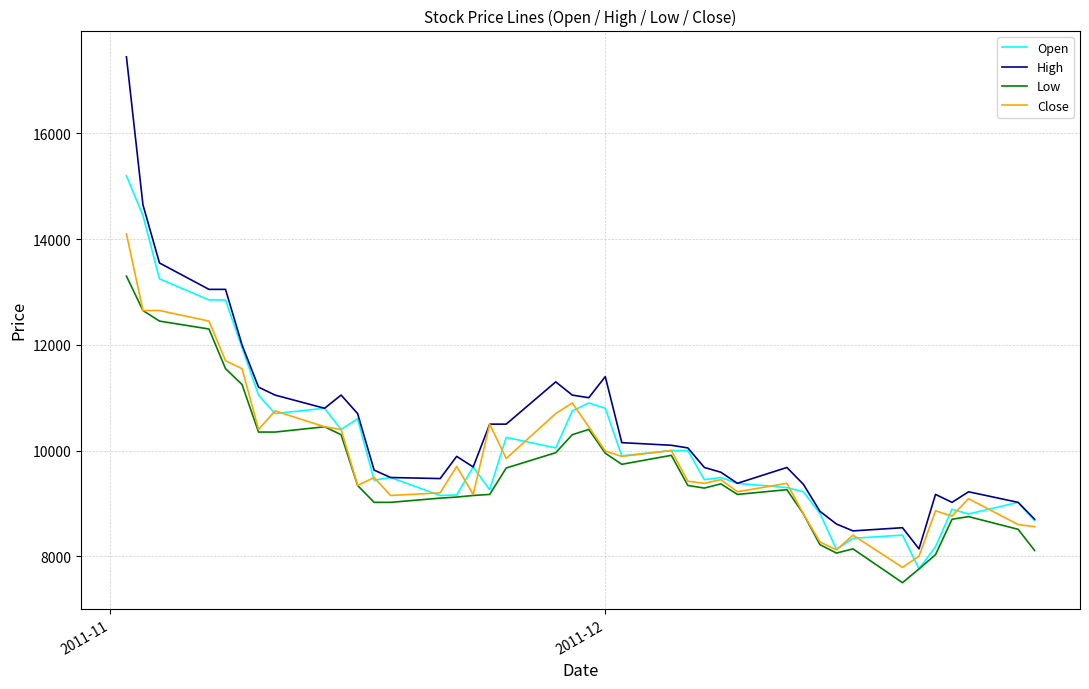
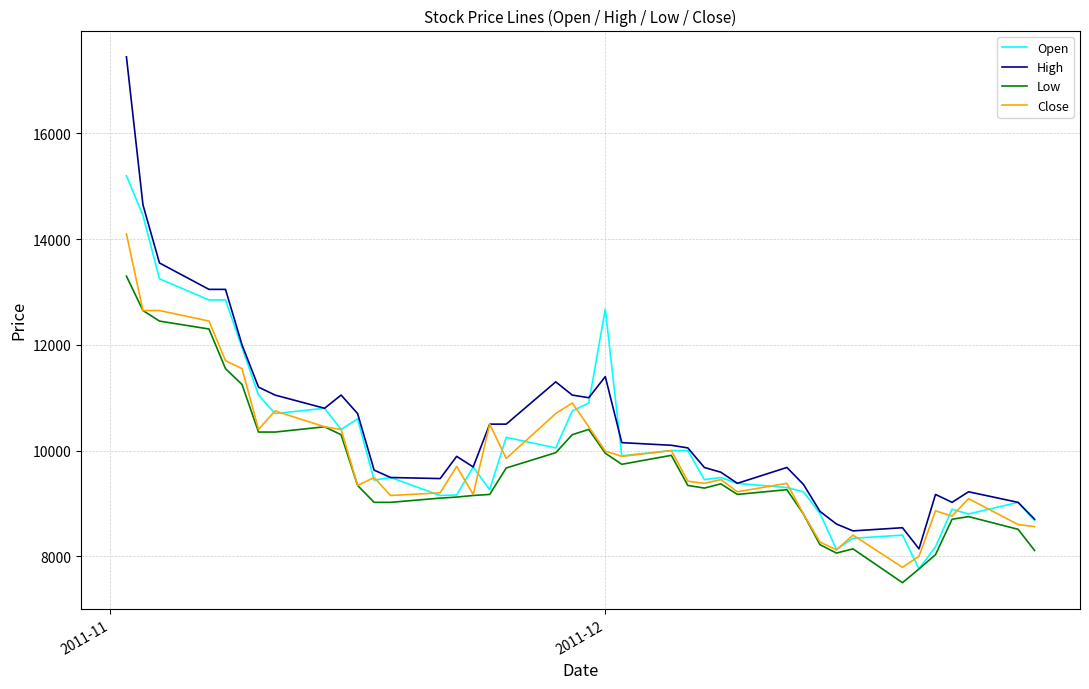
Open, 2011-12: 10800 -> 12700
